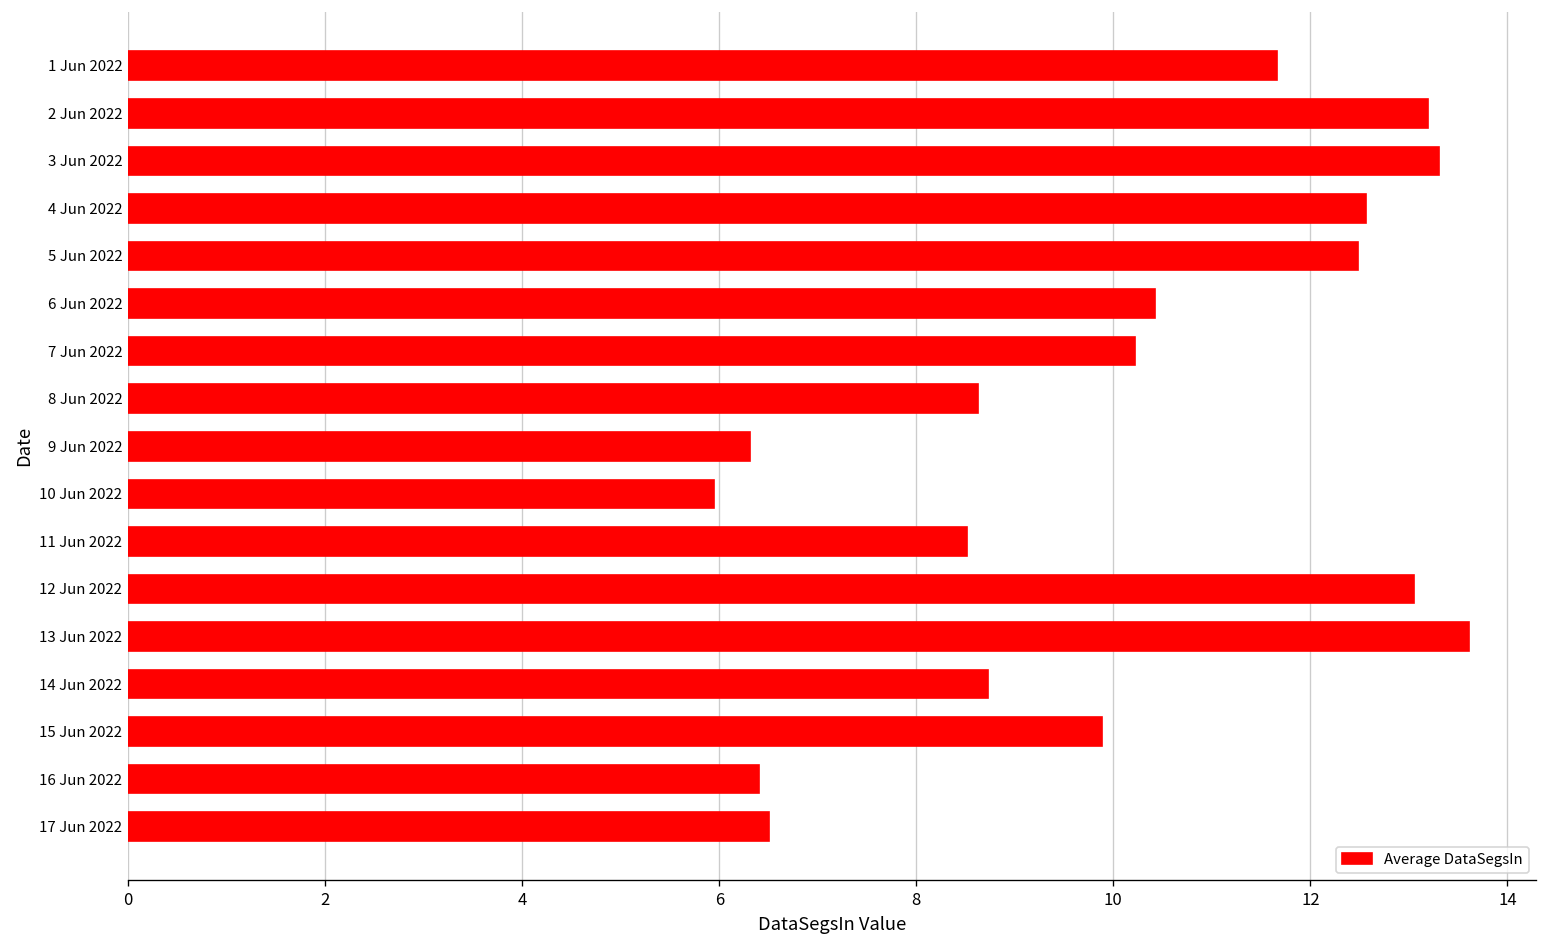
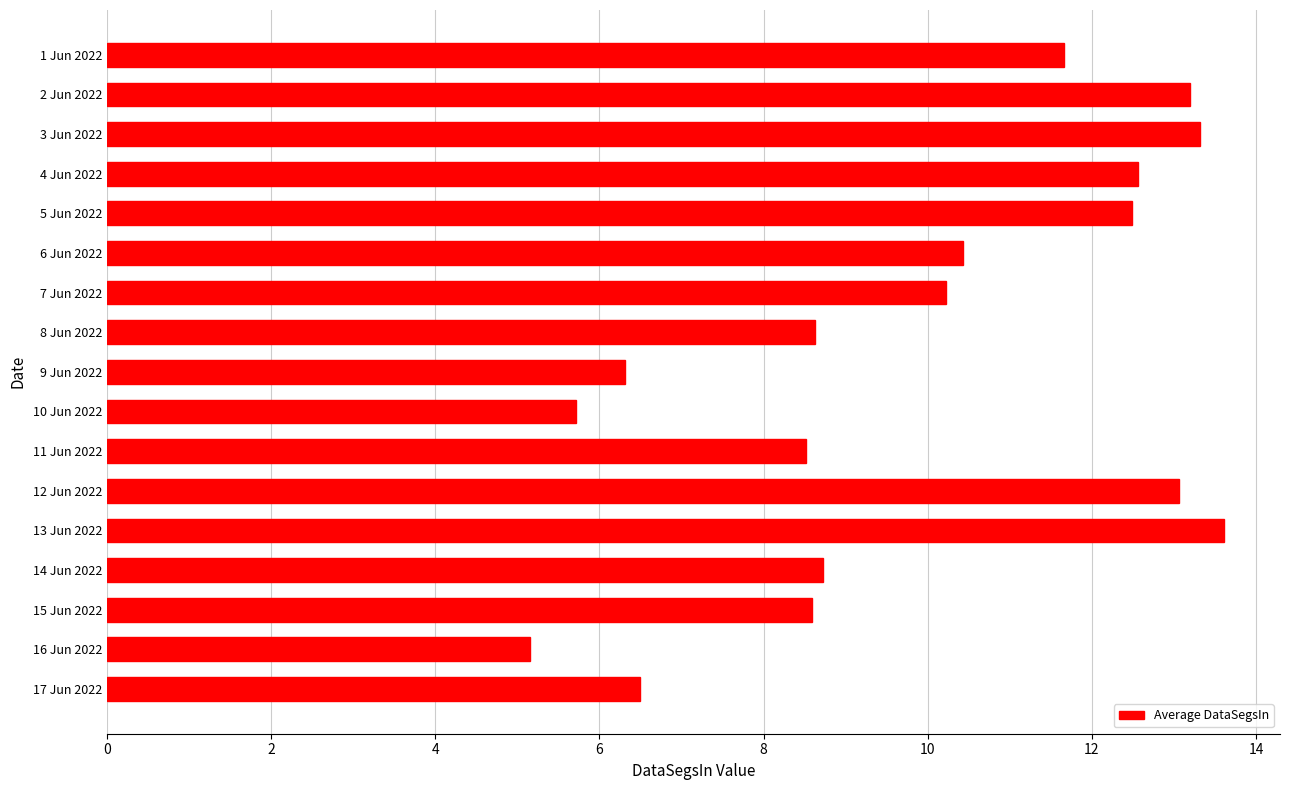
10 Jun 2022: 5.9 -> 5.7
15 Jun 2022: 9.9 -> 8.6
16 Jun 2022: 6.4 -> 5.2
